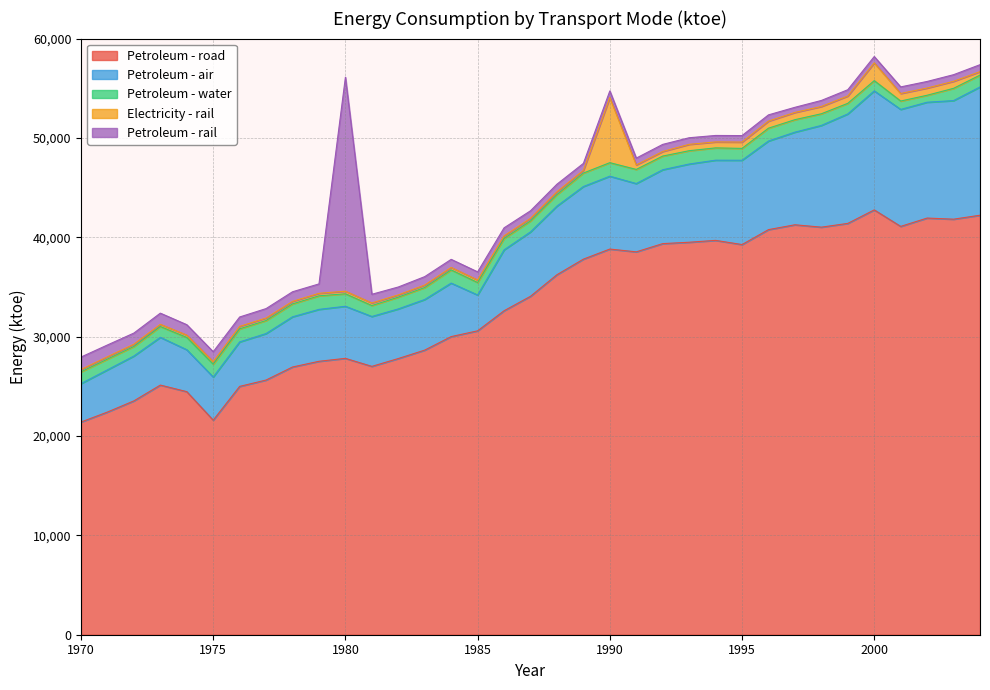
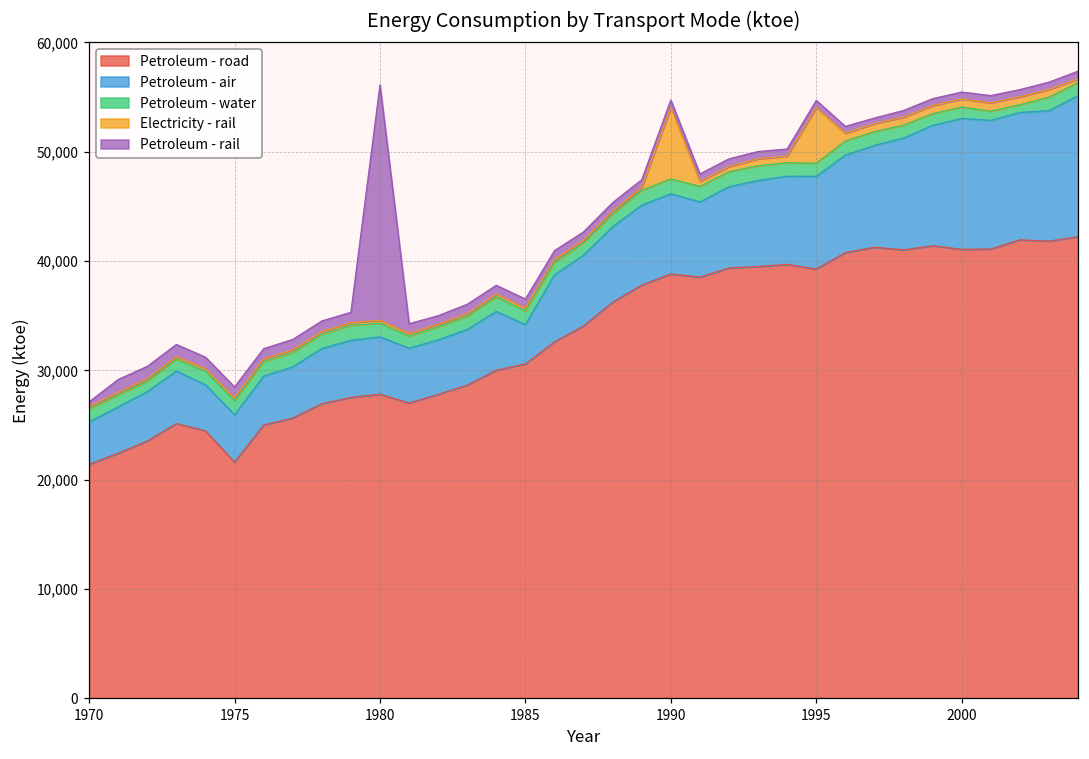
Petroleum - rail, 1970: 1,000 -> 0
Electricity - rail, 1995: 1,000 -> 5,000
Petroleum - road, 2000: 43,000 -> 41,000
Electricity - rail, 2000: 2,000 -> 1,000
